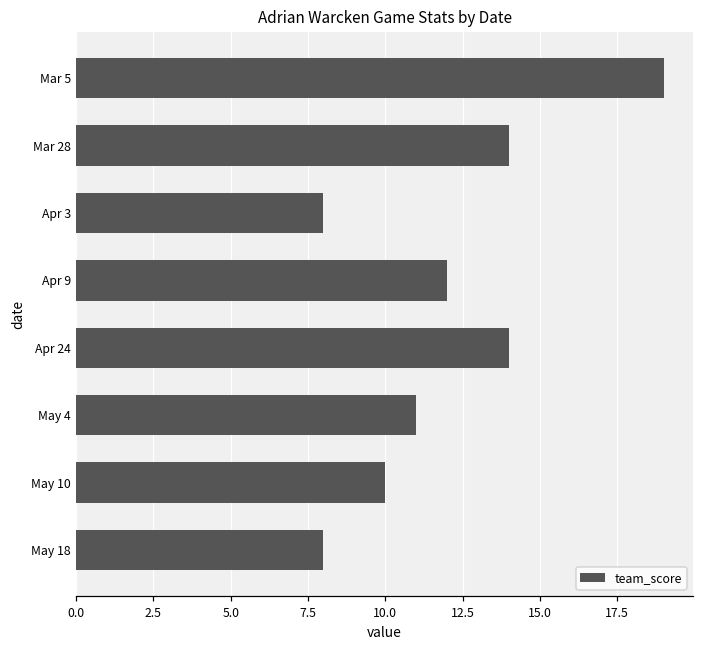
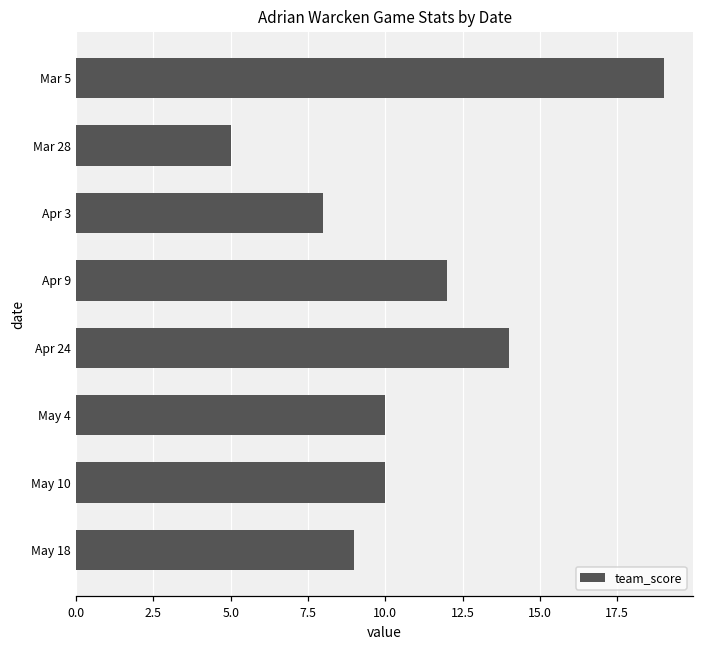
Mar 28: 14 -> 5
May 4: 11 -> 10
May 18: 8 -> 9
